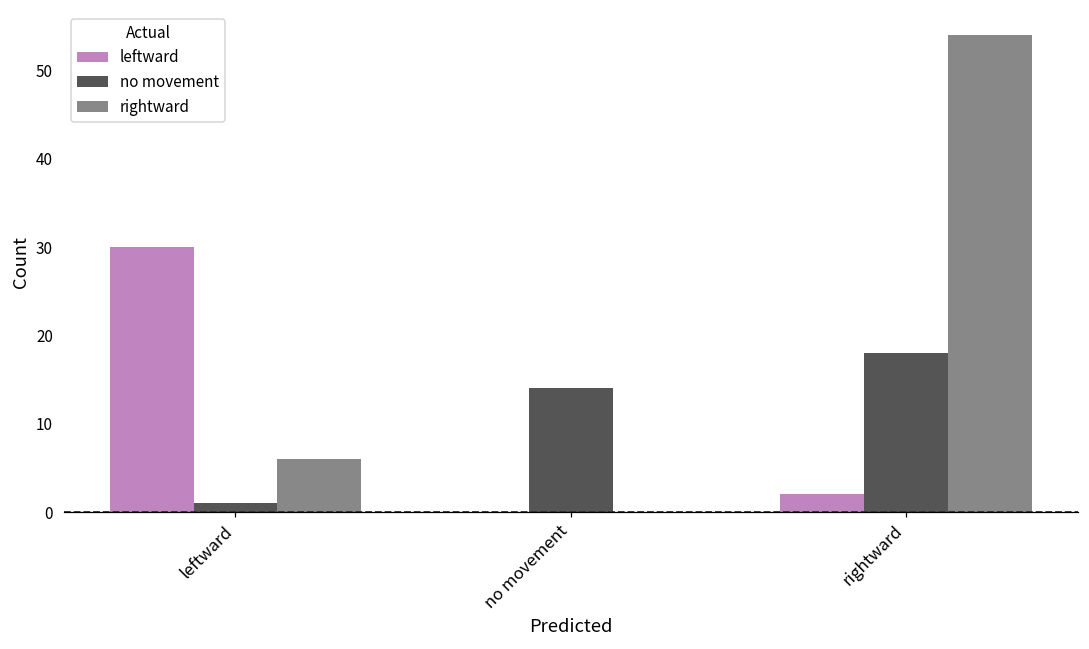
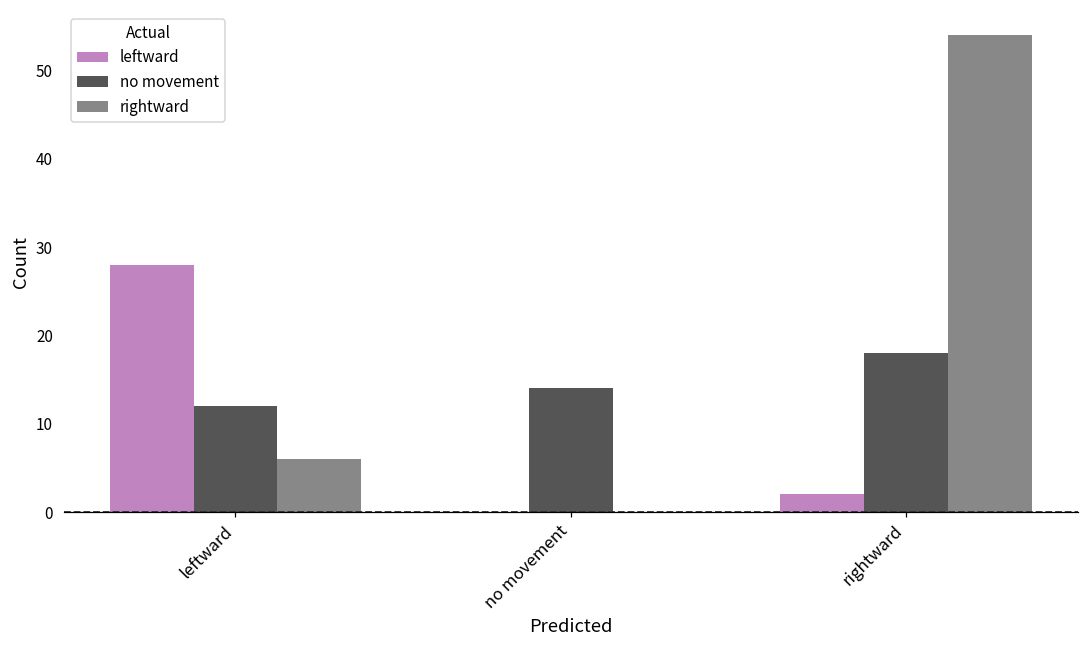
leftward, leftward: 30 -> 28
no movement, leftward: 1 -> 12
